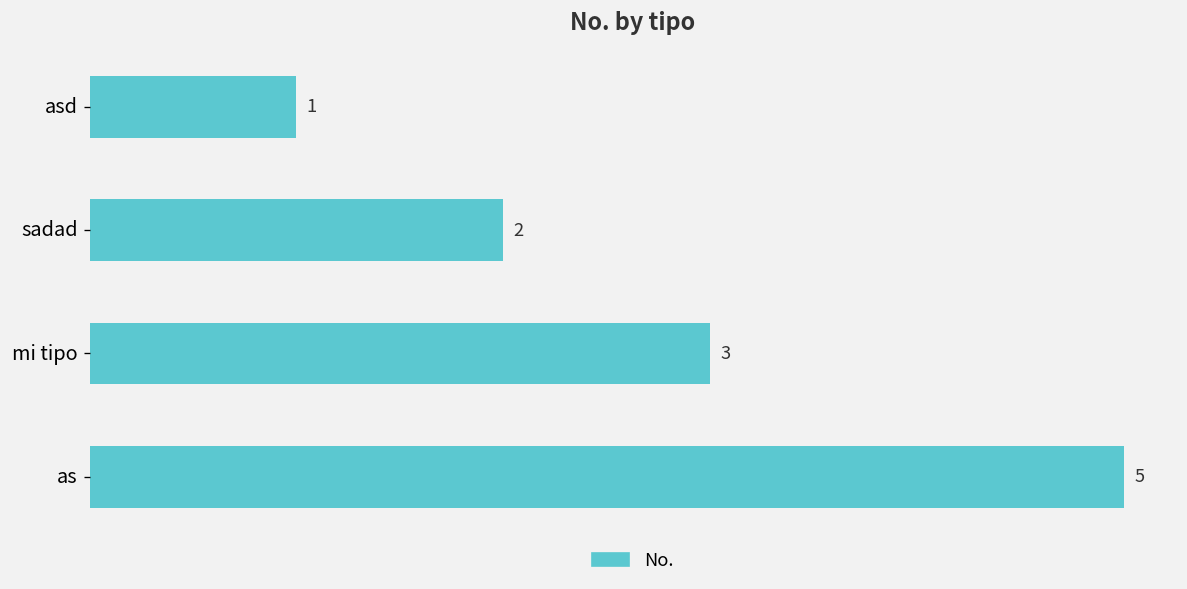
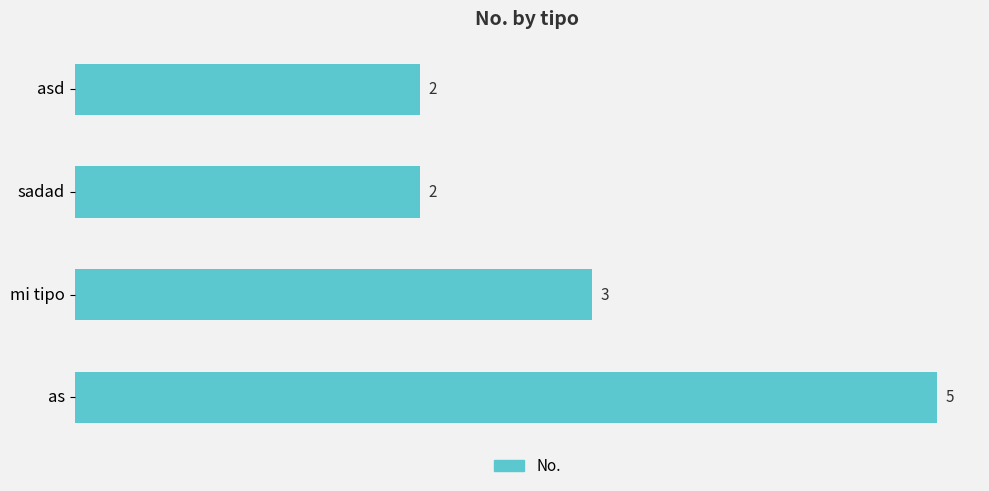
asd: 1 -> 2
